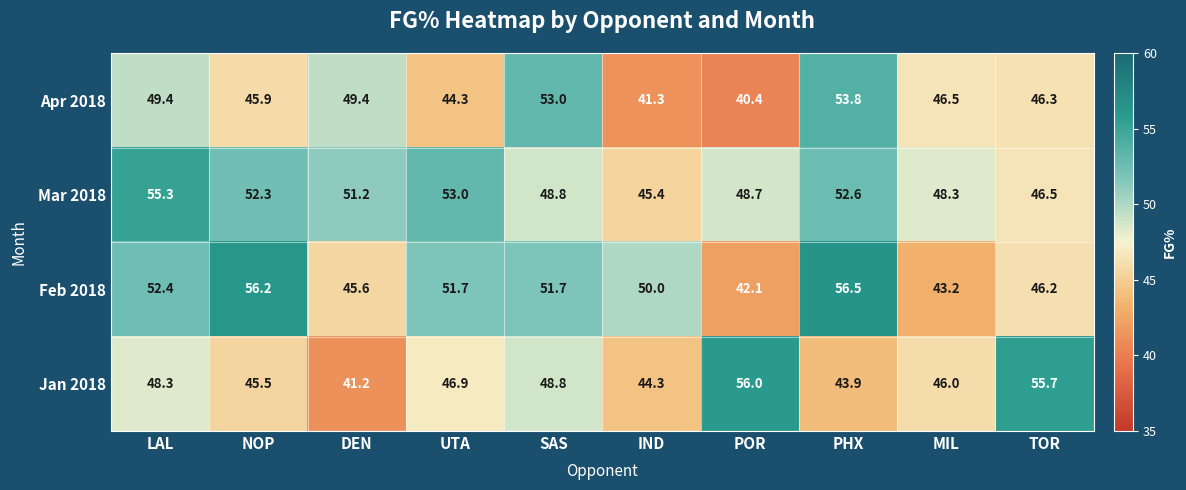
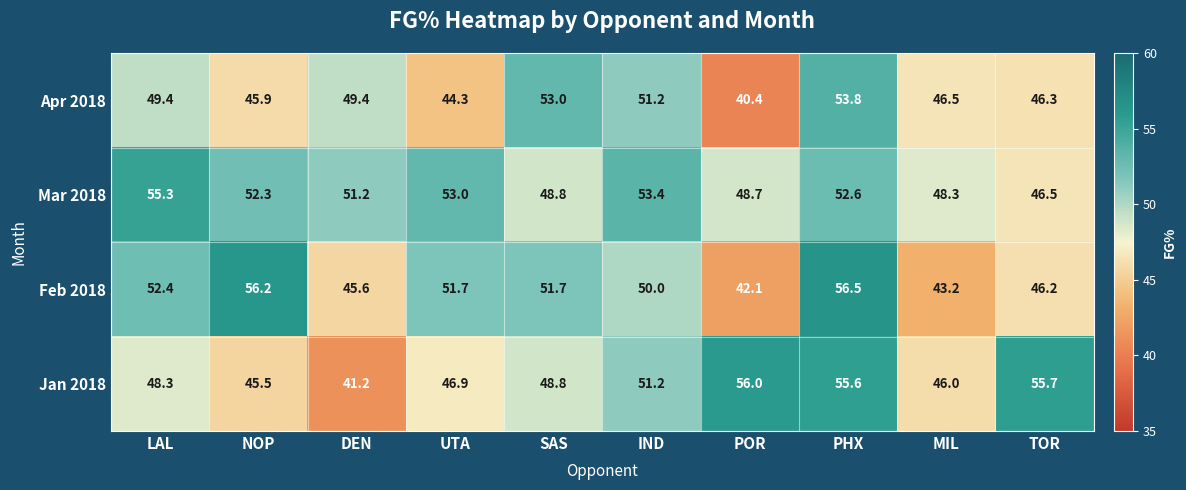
Apr 2018, IND: 41.3 -> 51.2
Mar 2018, IND: 45.4 -> 53.4
Jan 2018, IND: 44.3 -> 51.2
Jan 2018, PHX: 43.9 -> 55.6
